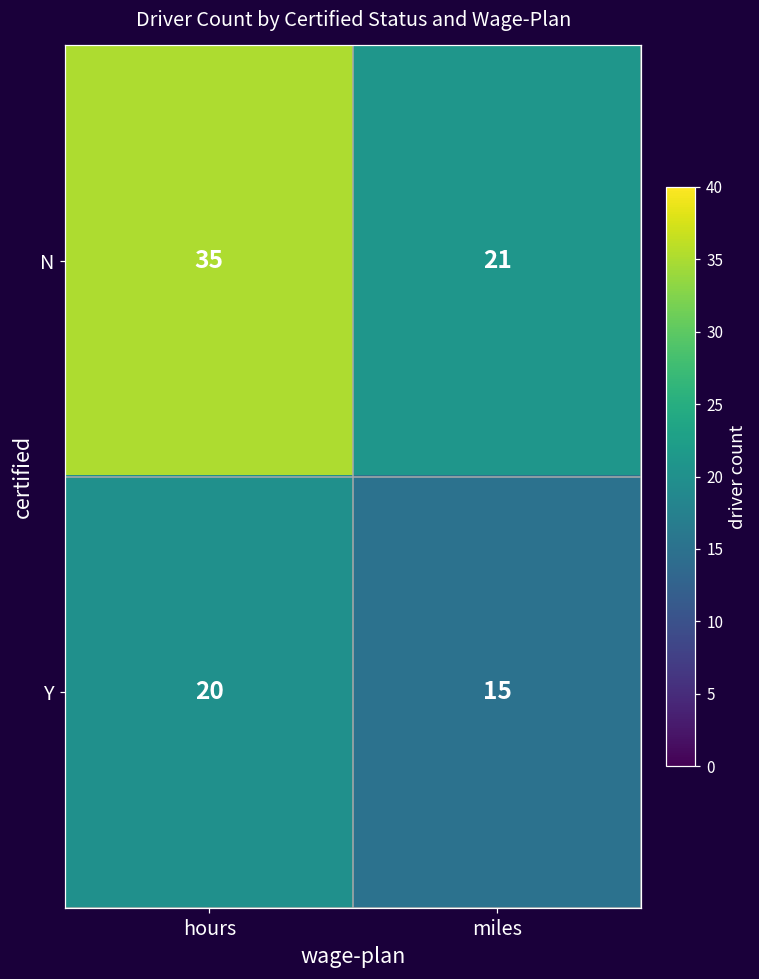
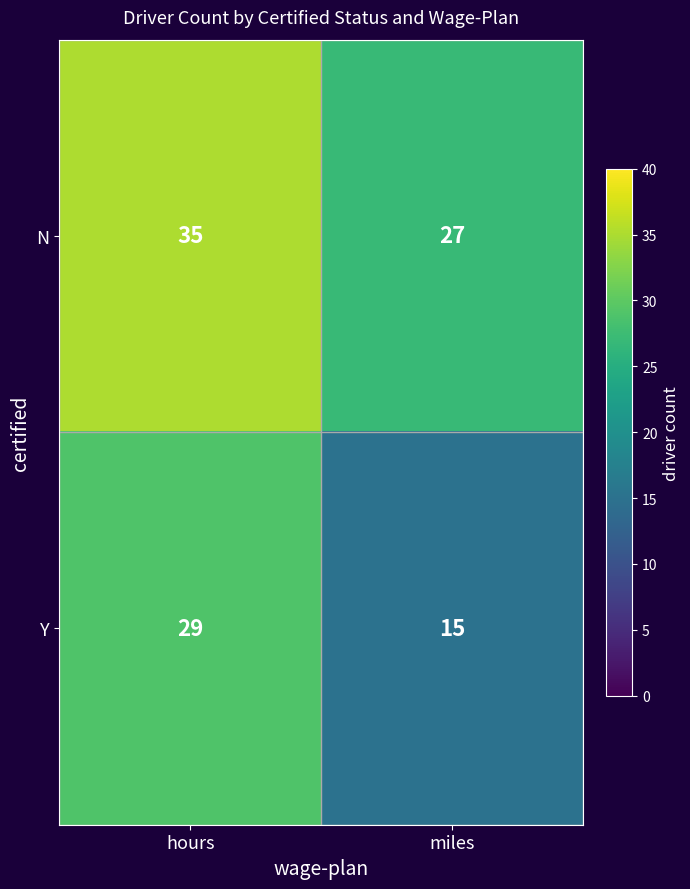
N, miles: 21 -> 27
Y, hours: 20 -> 29
